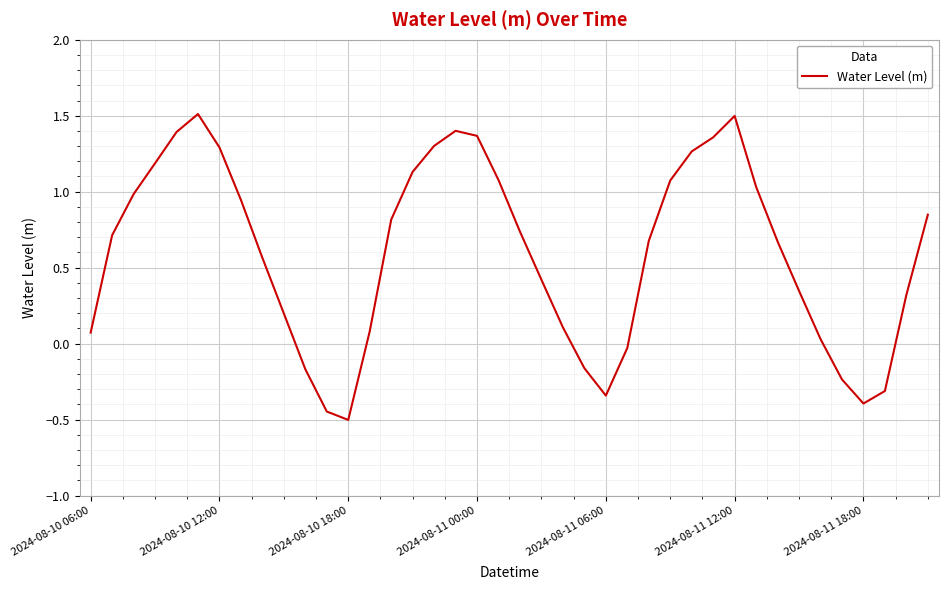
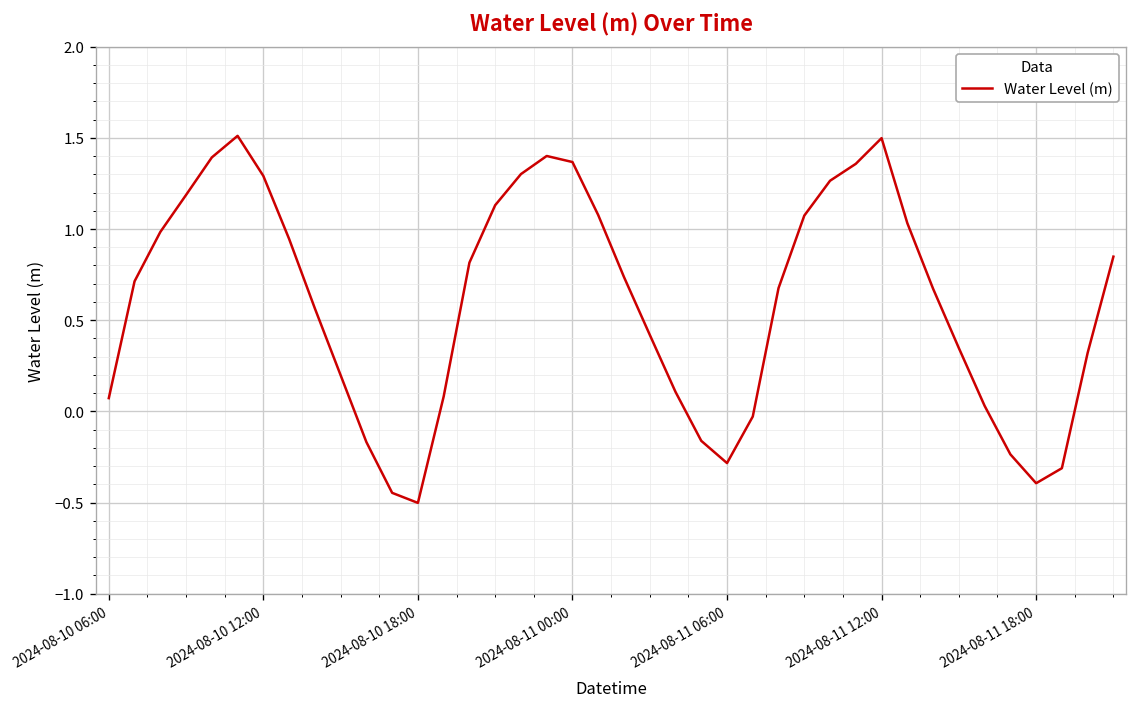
2024-08-11 06:00: -0.34 -> -0.28
